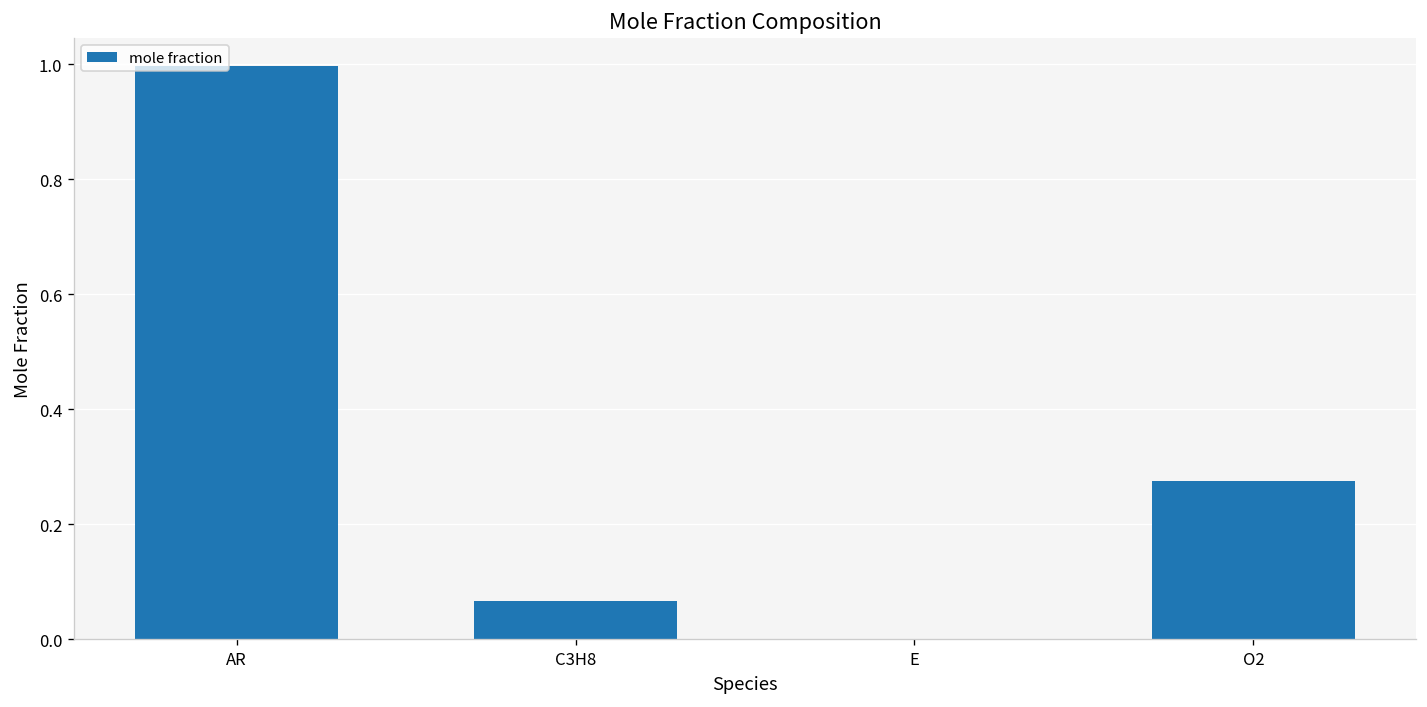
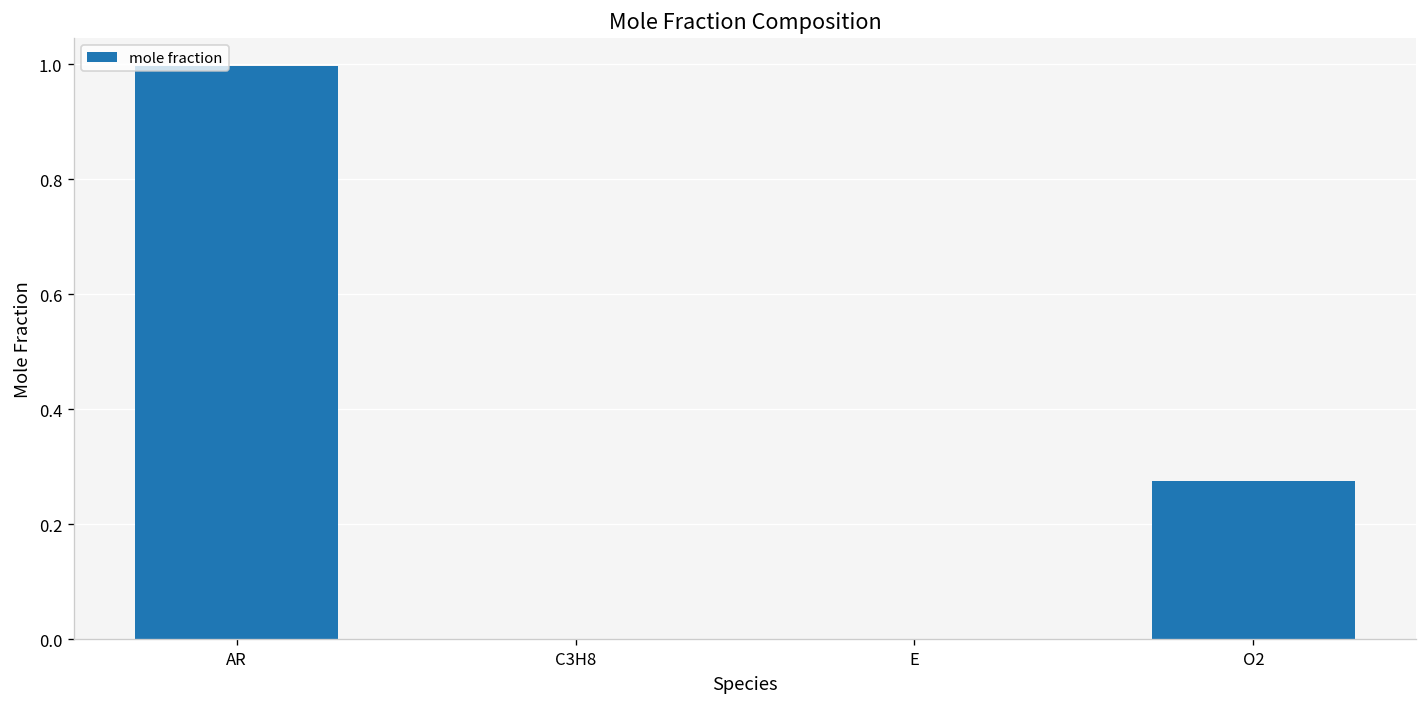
C3H8: 0.07 -> 0.00
